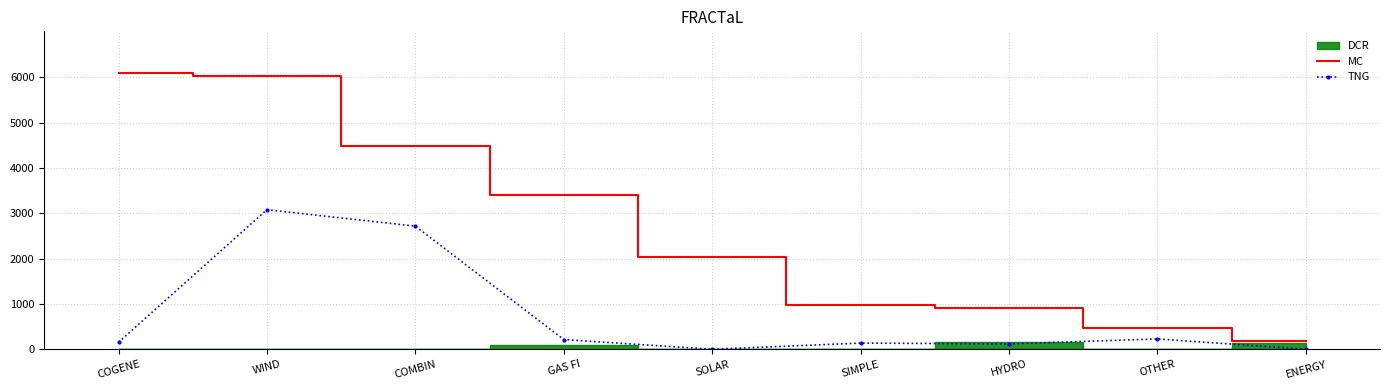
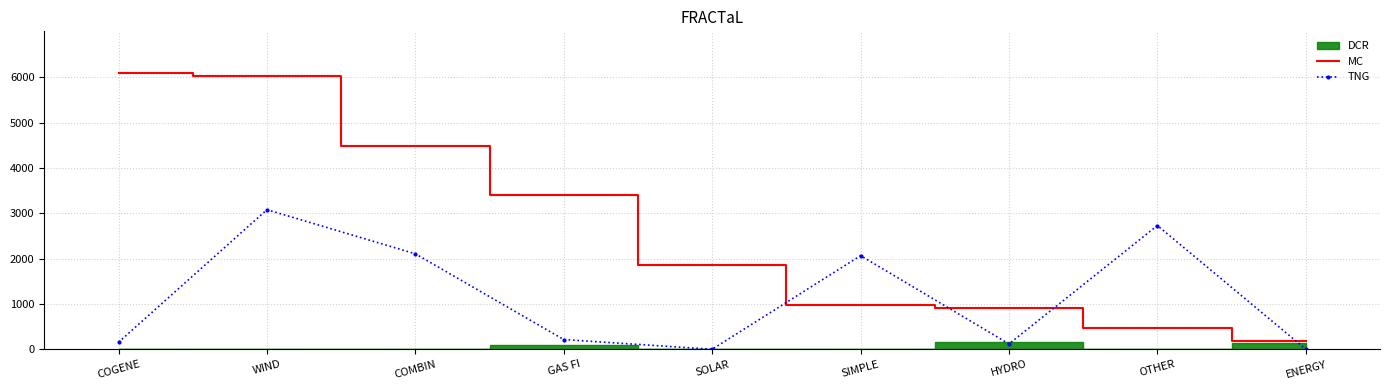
TNG, COMBIN: 2700 -> 2100
MC, SOLAR: 2000 -> 1900
TNG, SIMPLE: 100 -> 2100
TNG, OTHER: 200 -> 2700
